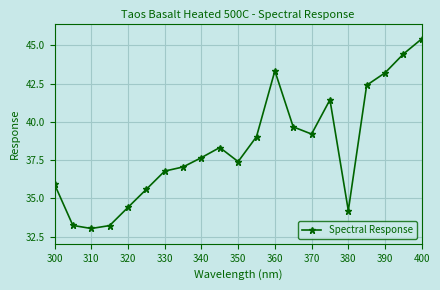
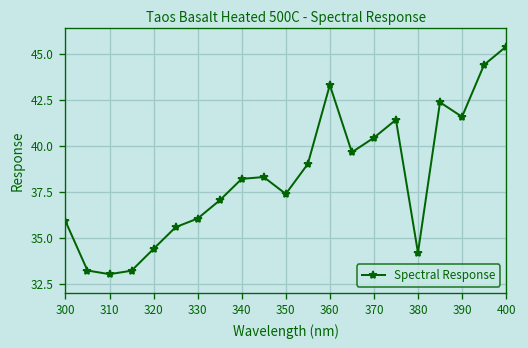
330: 36.8 -> 36.1
340: 37.7 -> 38.2
370: 39.2 -> 40.5
390: 43.2 -> 41.6
